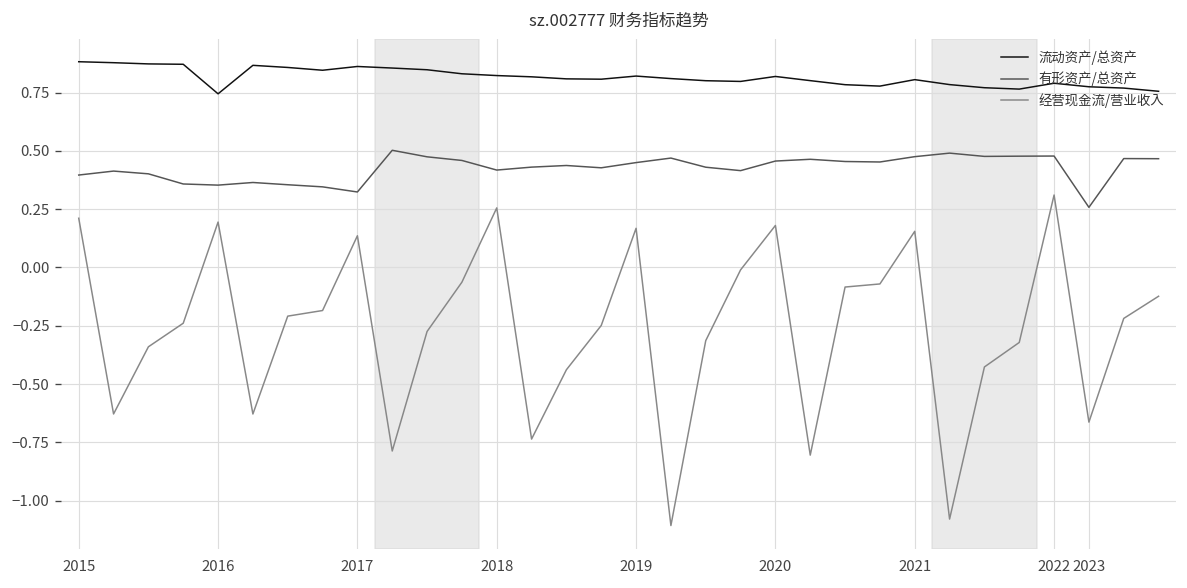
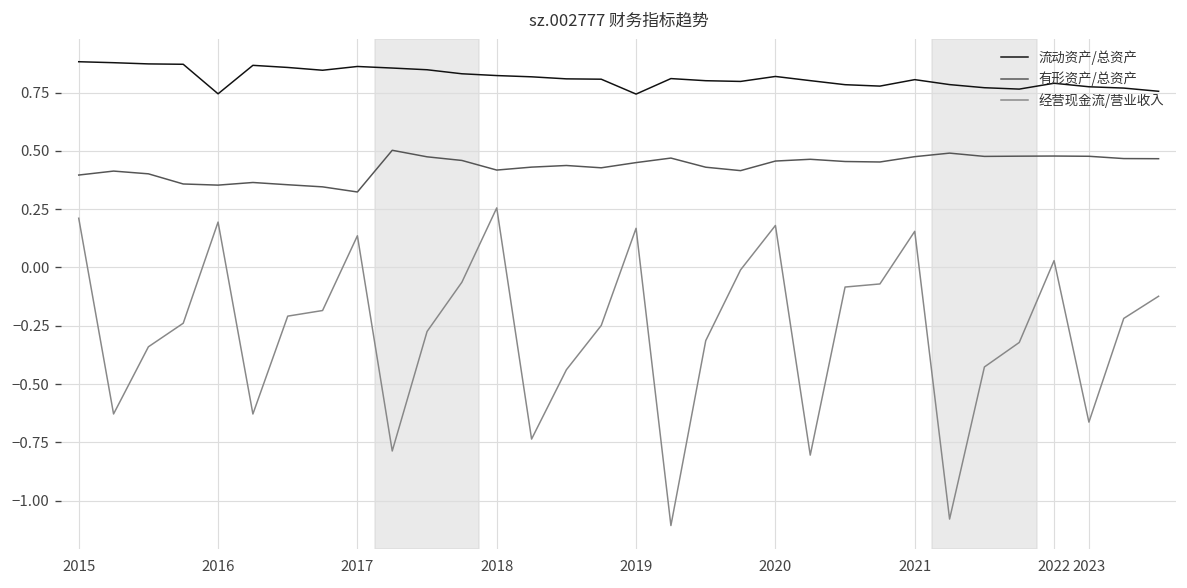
流动资产/总资产, 2019: 0.82 -> 0.74
经营现金流/营业收入, 2022: 0.31 -> 0.03
有形资产/总资产, 2023: 0.26 -> 0.48
